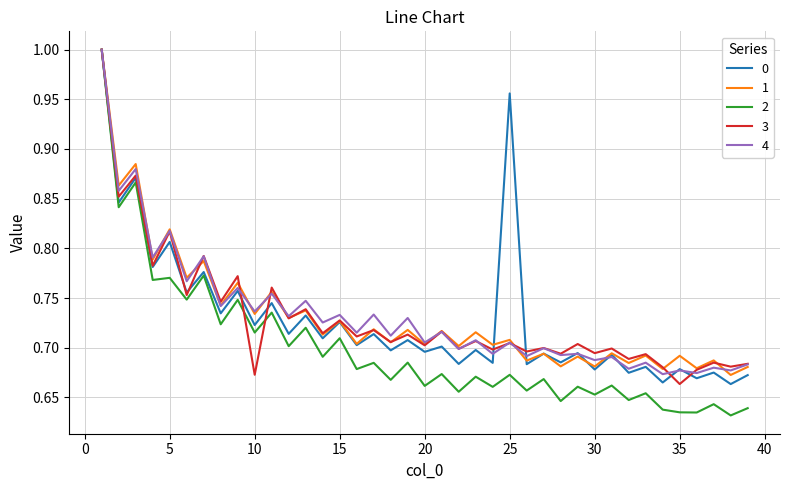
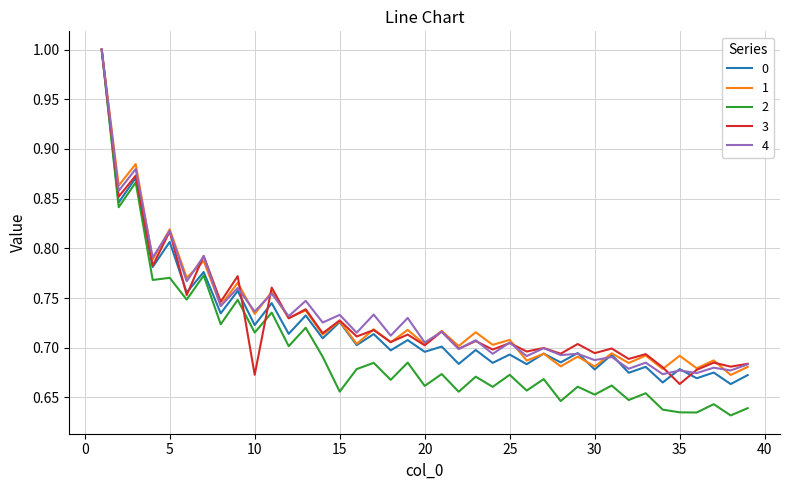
2, 15: 0.71 -> 0.66
0, 25: 0.96 -> 0.69
